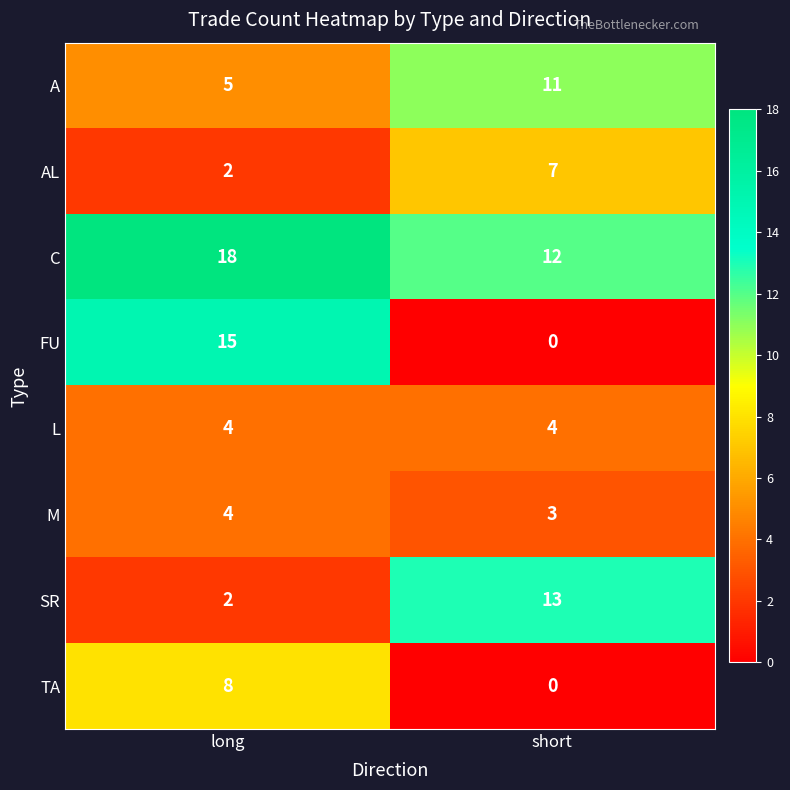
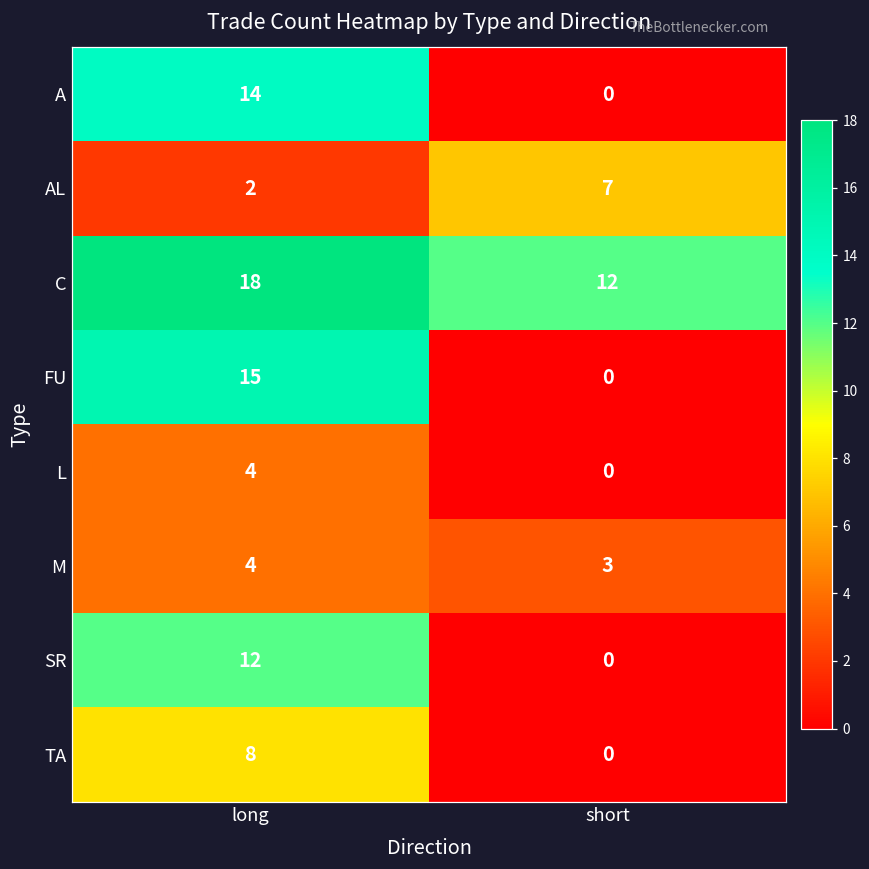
A, long: 5 -> 14
A, short: 11 -> 0
L, short: 4 -> 0
SR, long: 2 -> 12
SR, short: 13 -> 0
